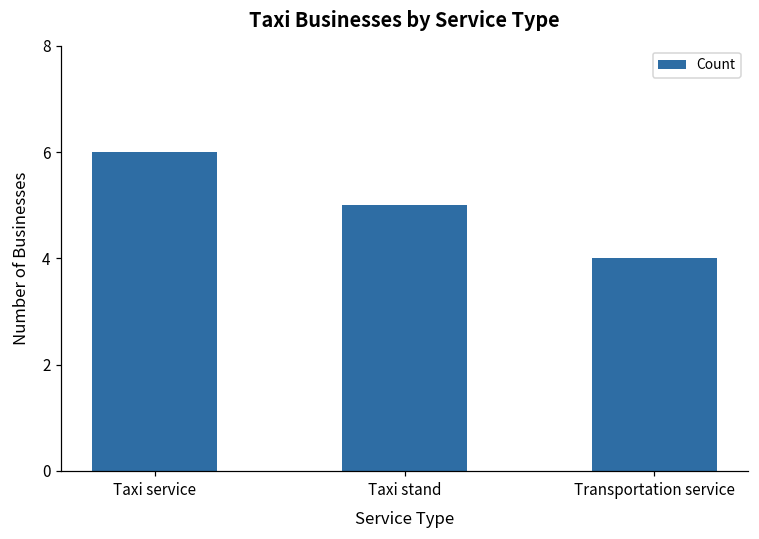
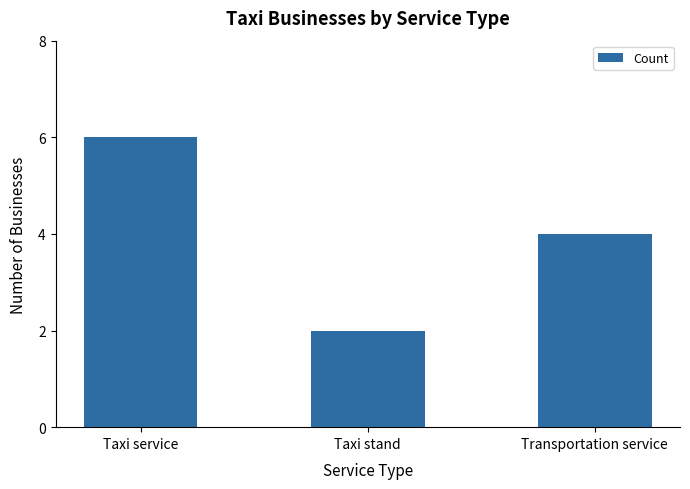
Taxi stand: 5 -> 2
